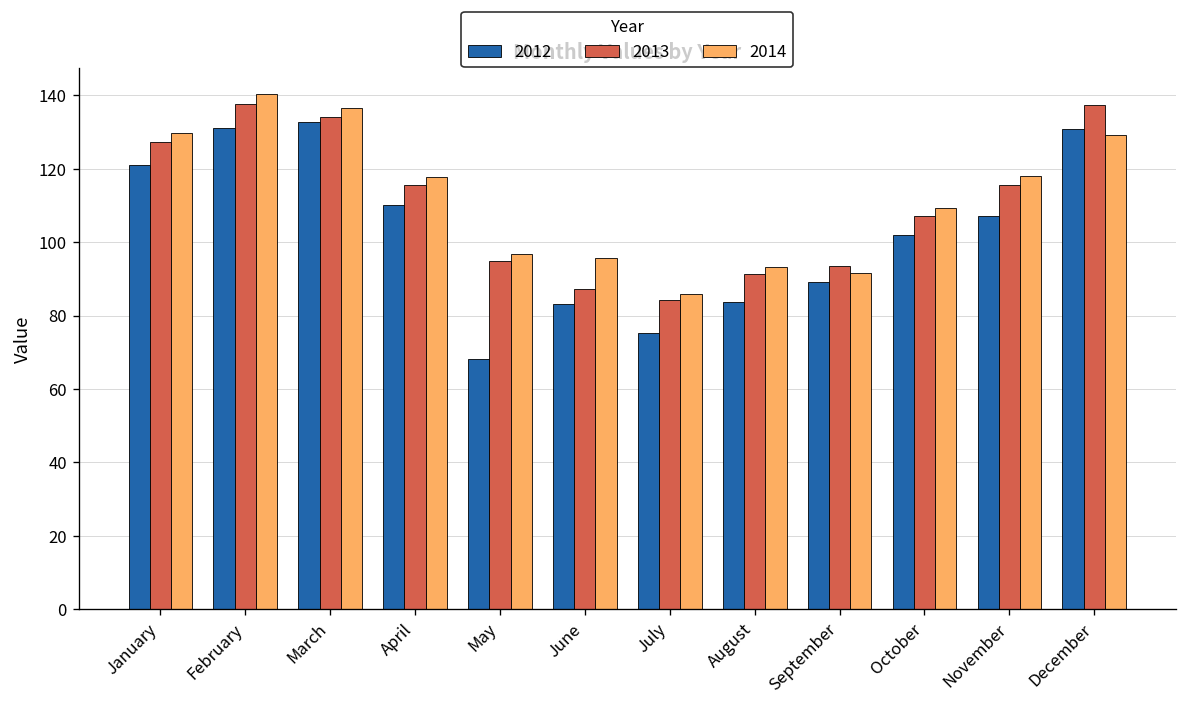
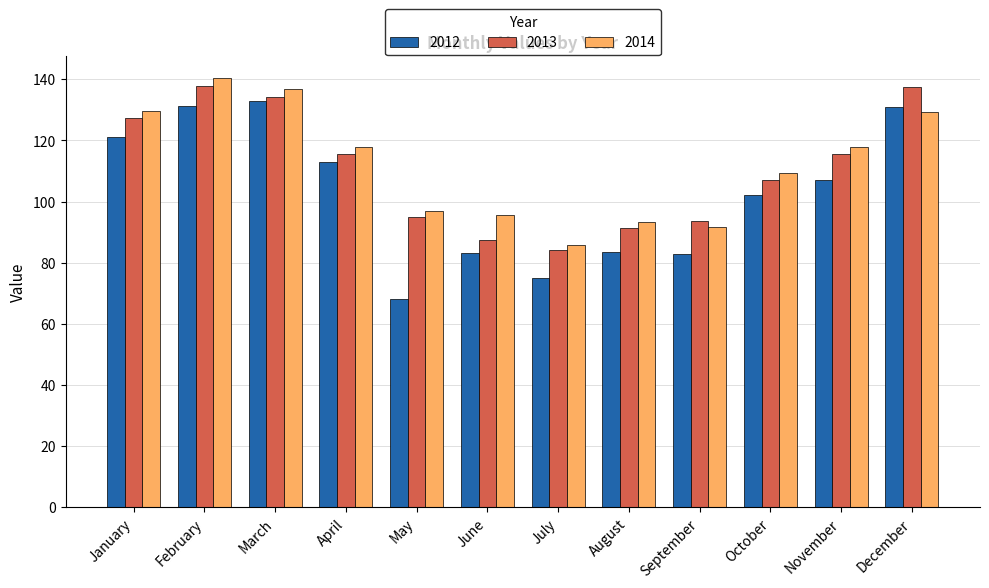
2012, April: 110 -> 113
2012, September: 89 -> 83
